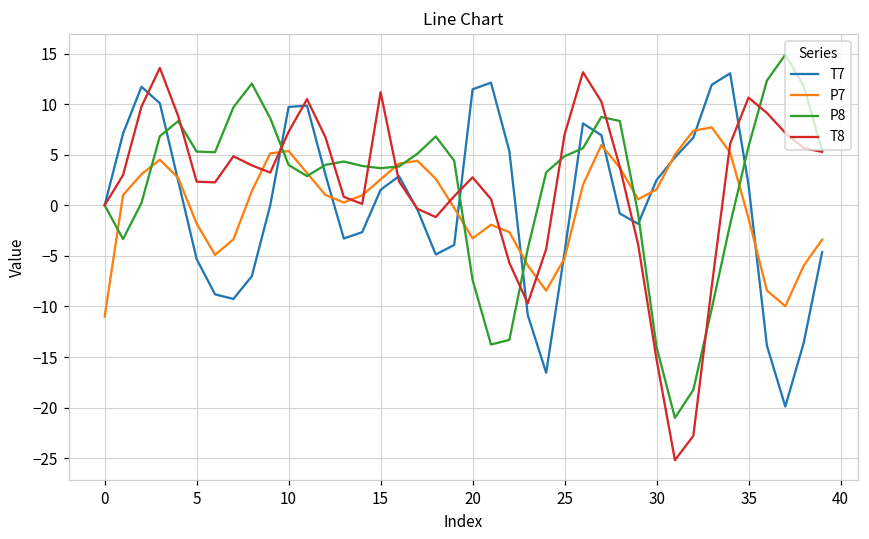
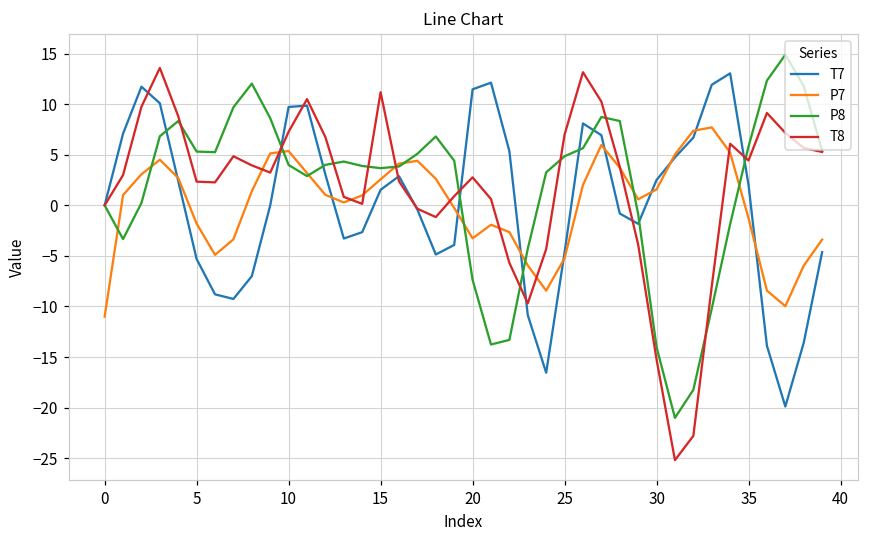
T8, 35: 11 -> 4
